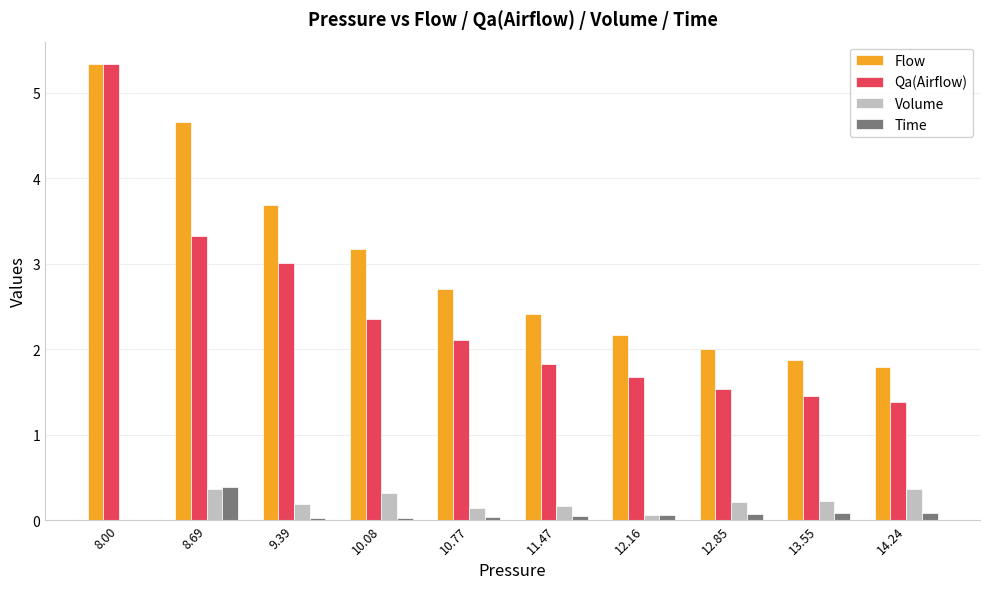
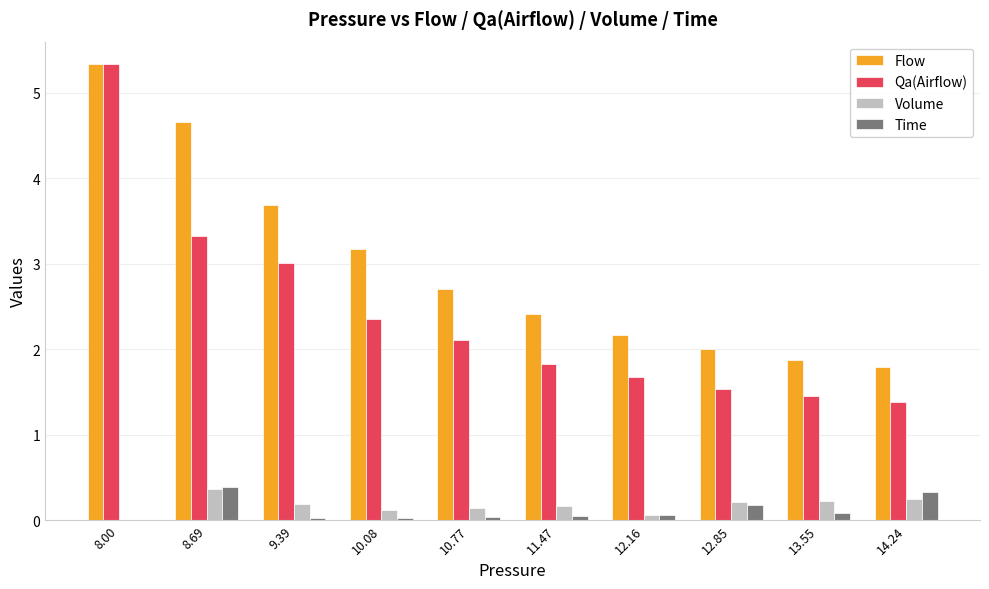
Volume, 10.08: 0.3 -> 0.1
Time, 12.85: 0.1 -> 0.2
Volume, 14.24: 0.4 -> 0.2
Time, 14.24: 0.1 -> 0.3
